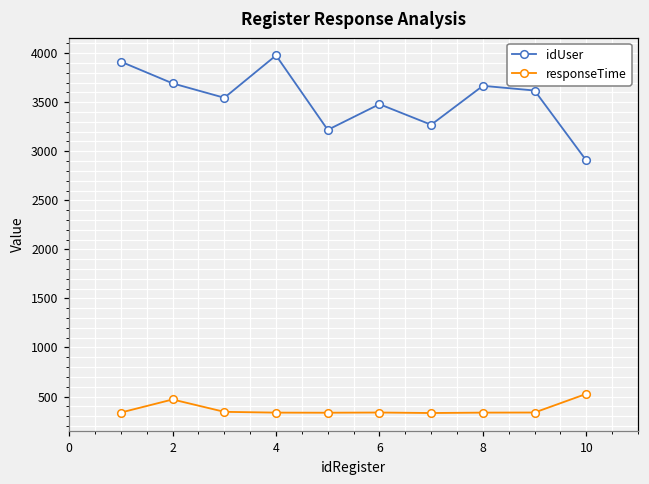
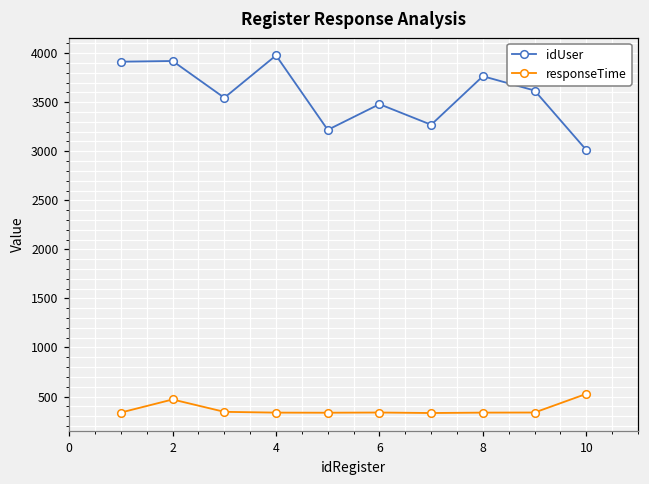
idUser, 2: 3700 -> 3900
idUser, 8: 3700 -> 3800
idUser, 10: 2900 -> 3000
